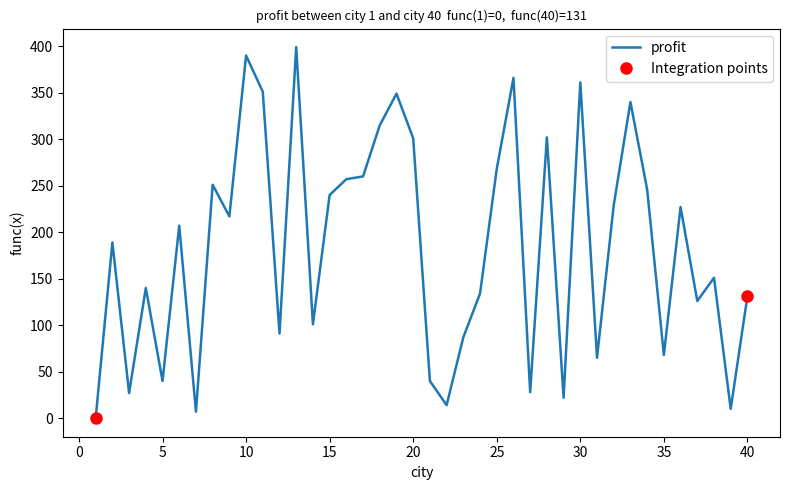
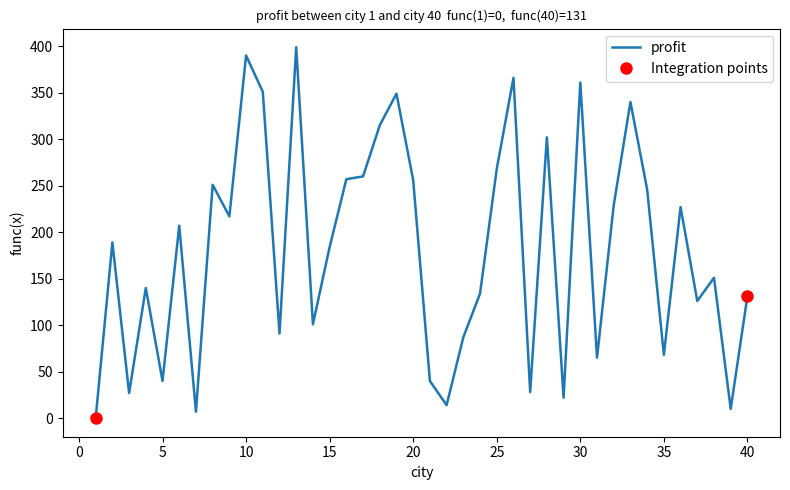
profit, 15: 240 -> 180
profit, 20: 300 -> 260
